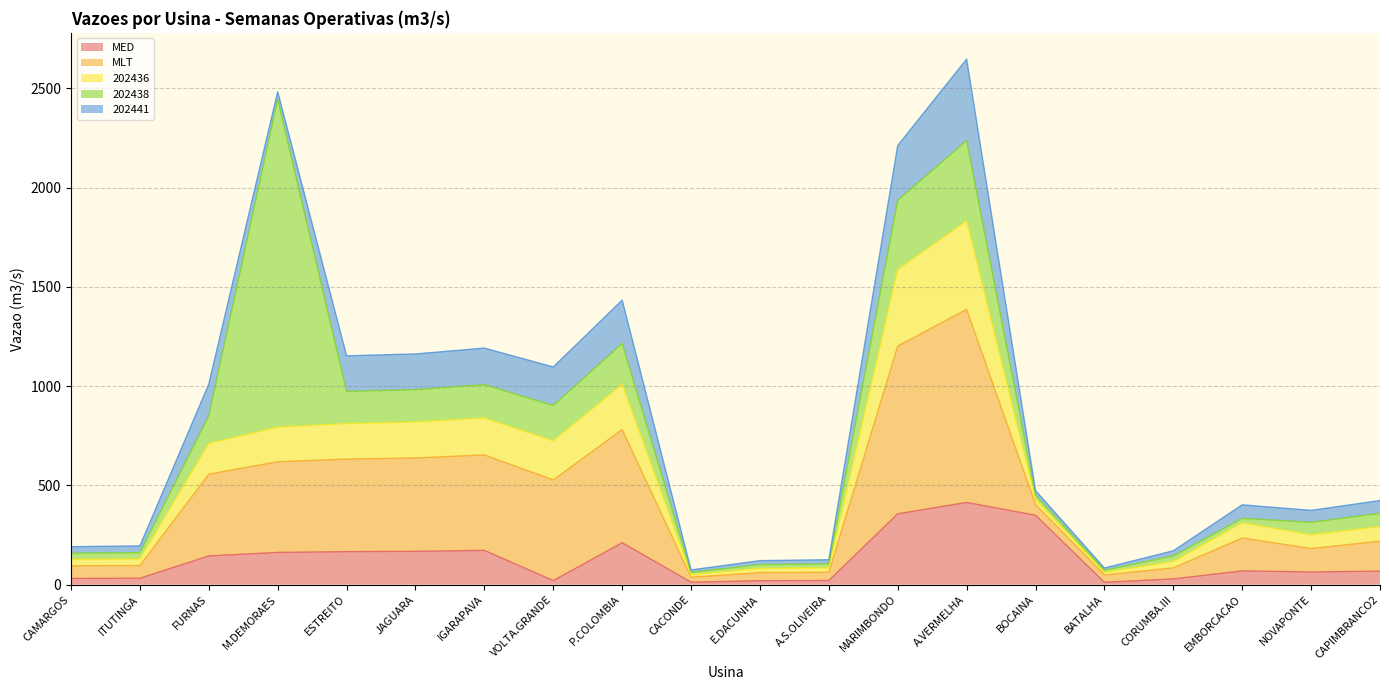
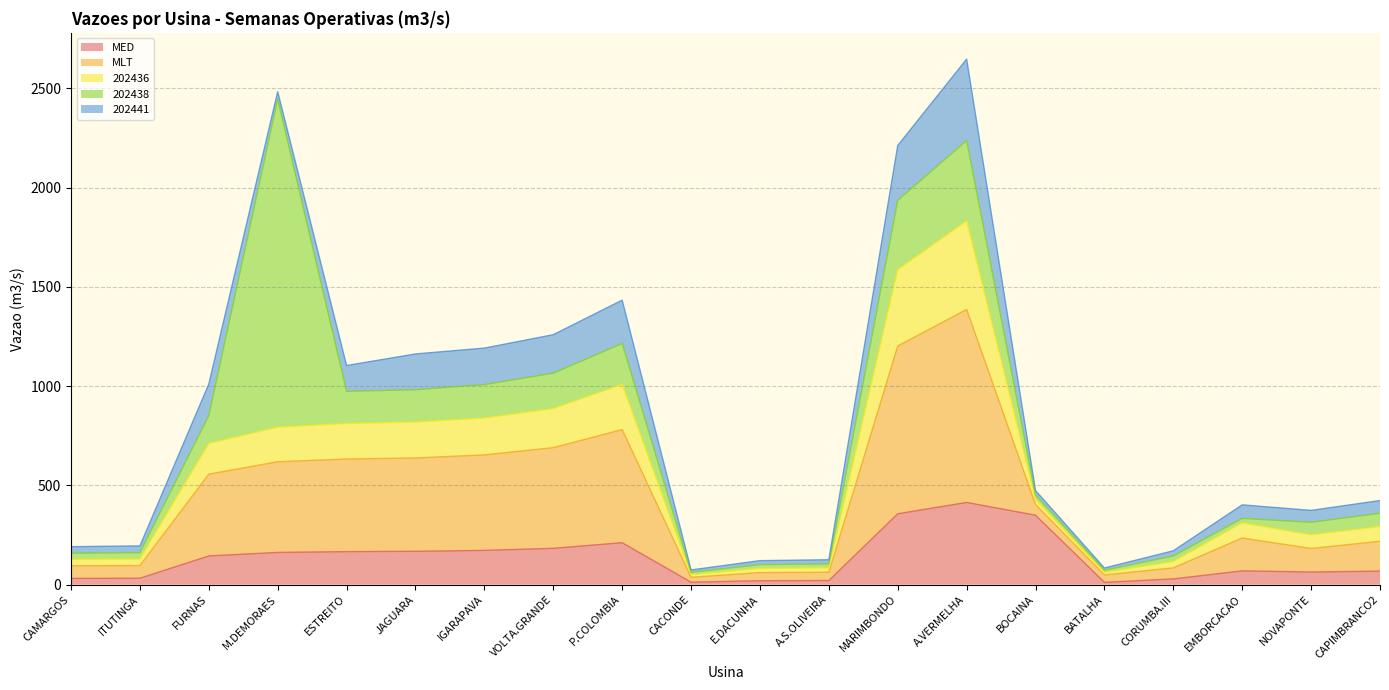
202441, ESTREITO: 180 -> 130
MED, VOLTA.GRANDE: 20 -> 180
